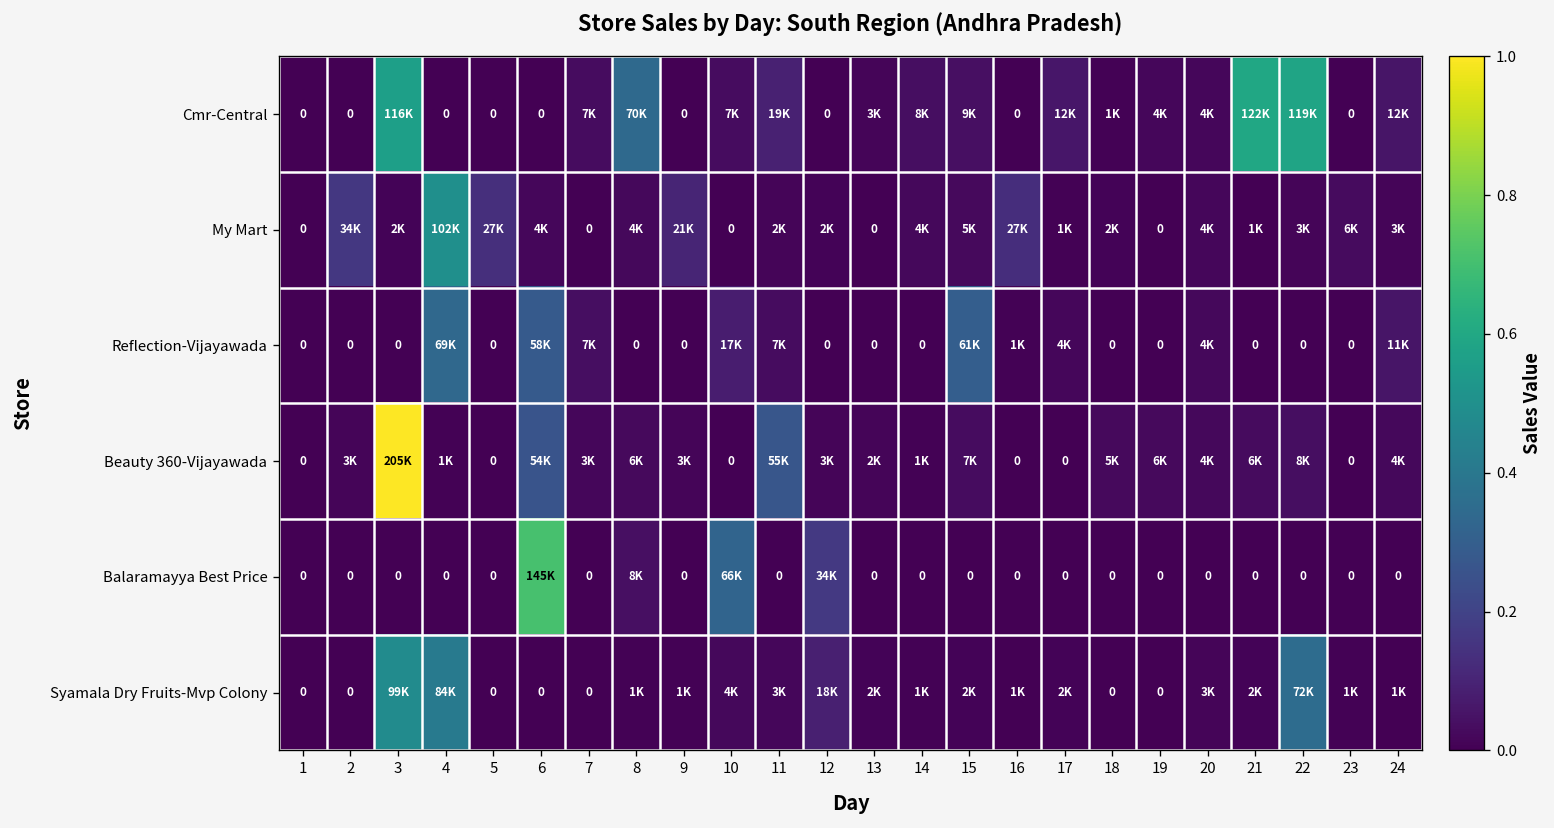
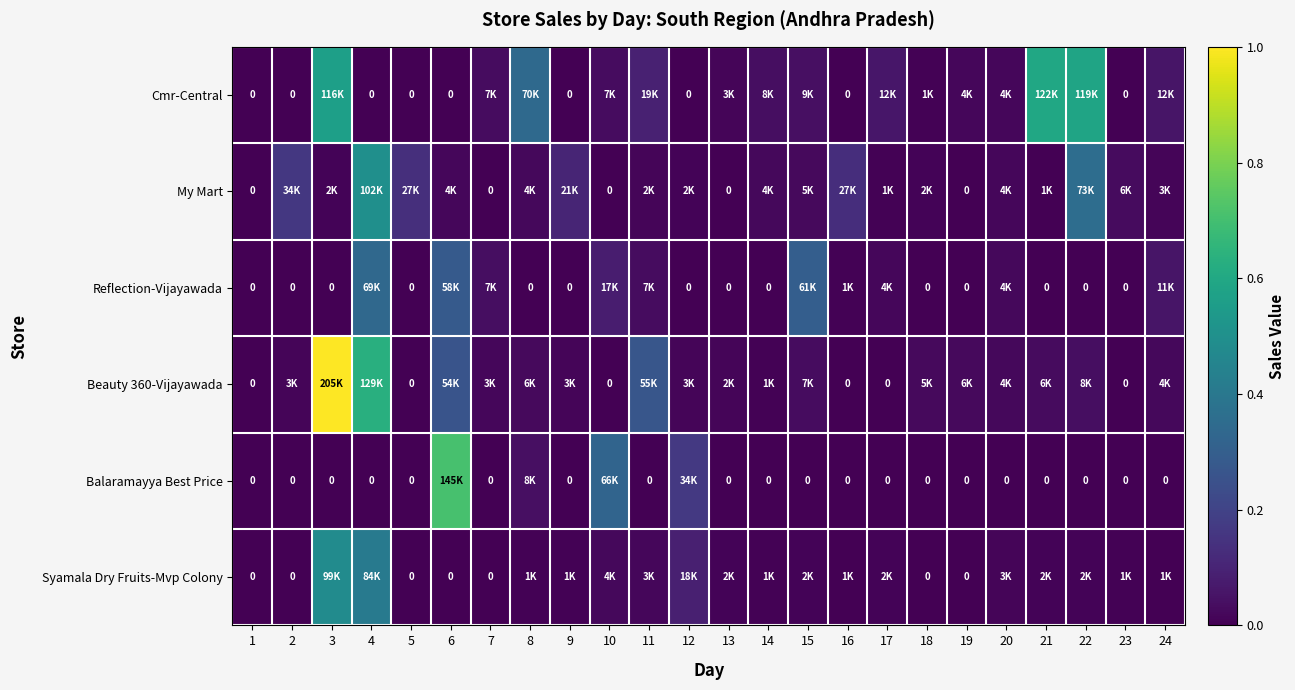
My Mart, 22: 3K -> 73K
Beauty 360-Vijayawada, 4: 1K -> 129K
Syamala Dry Fruits-Mvp Colony, 22: 72K -> 2K
